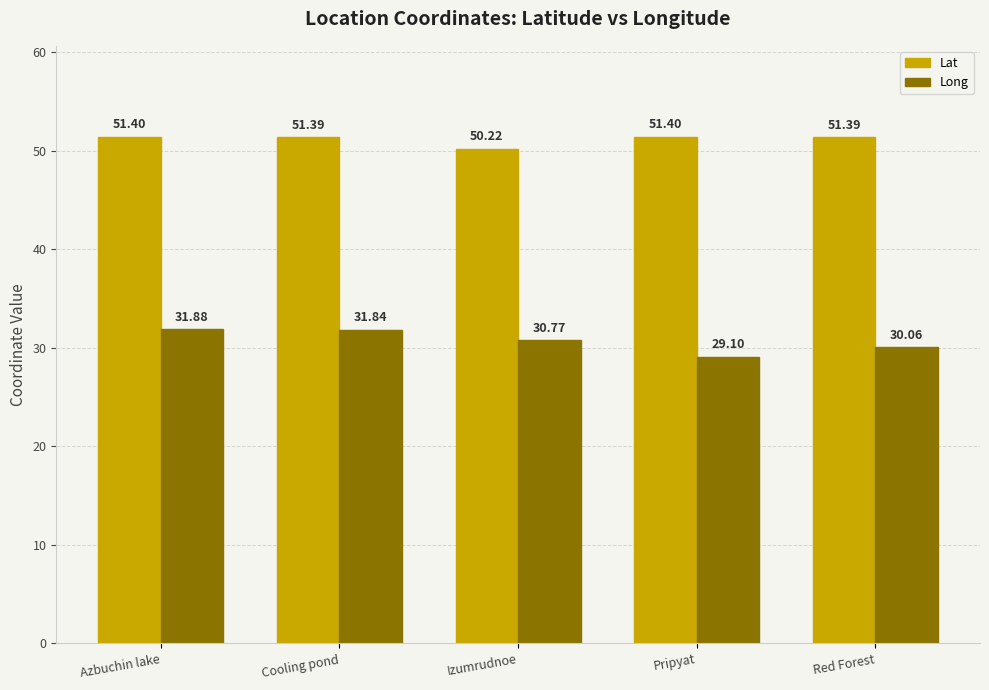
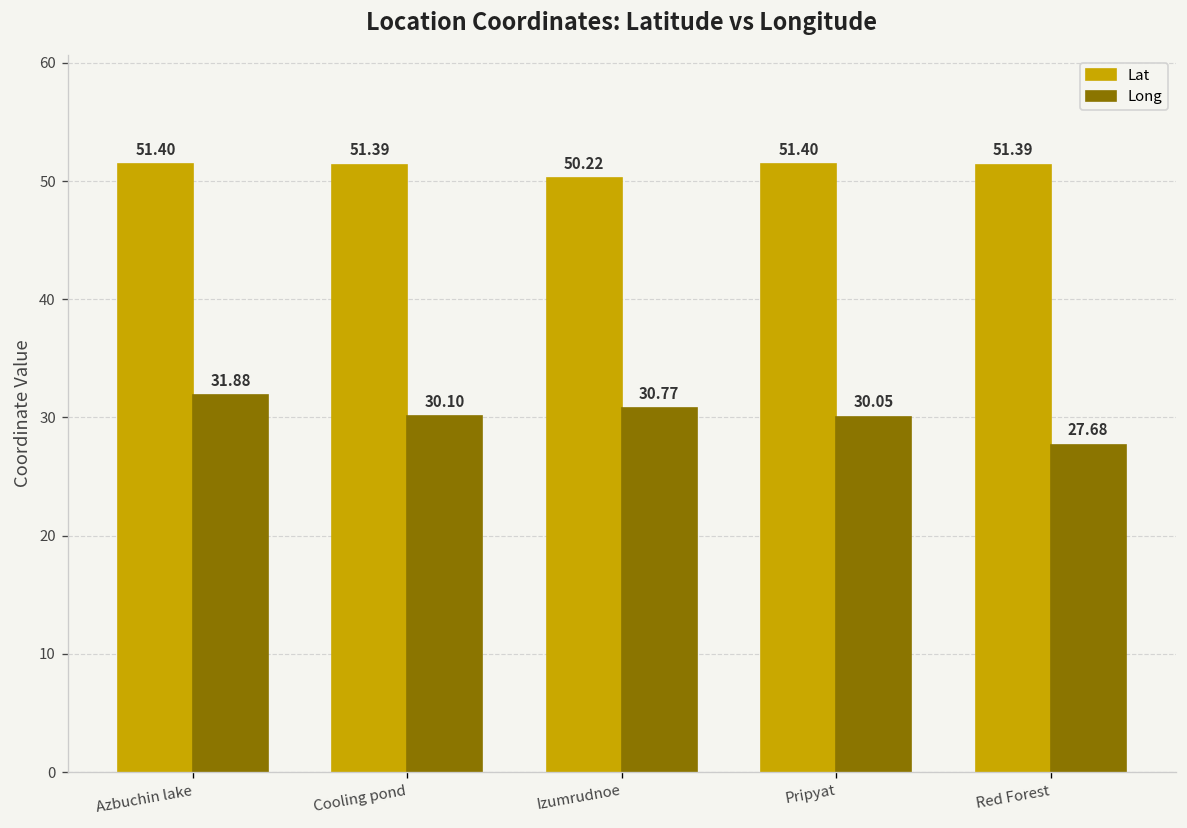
Long, Cooling pond: 31.84 -> 30.10
Long, Pripyat: 29.10 -> 30.05
Long, Red Forest: 30.06 -> 27.68
